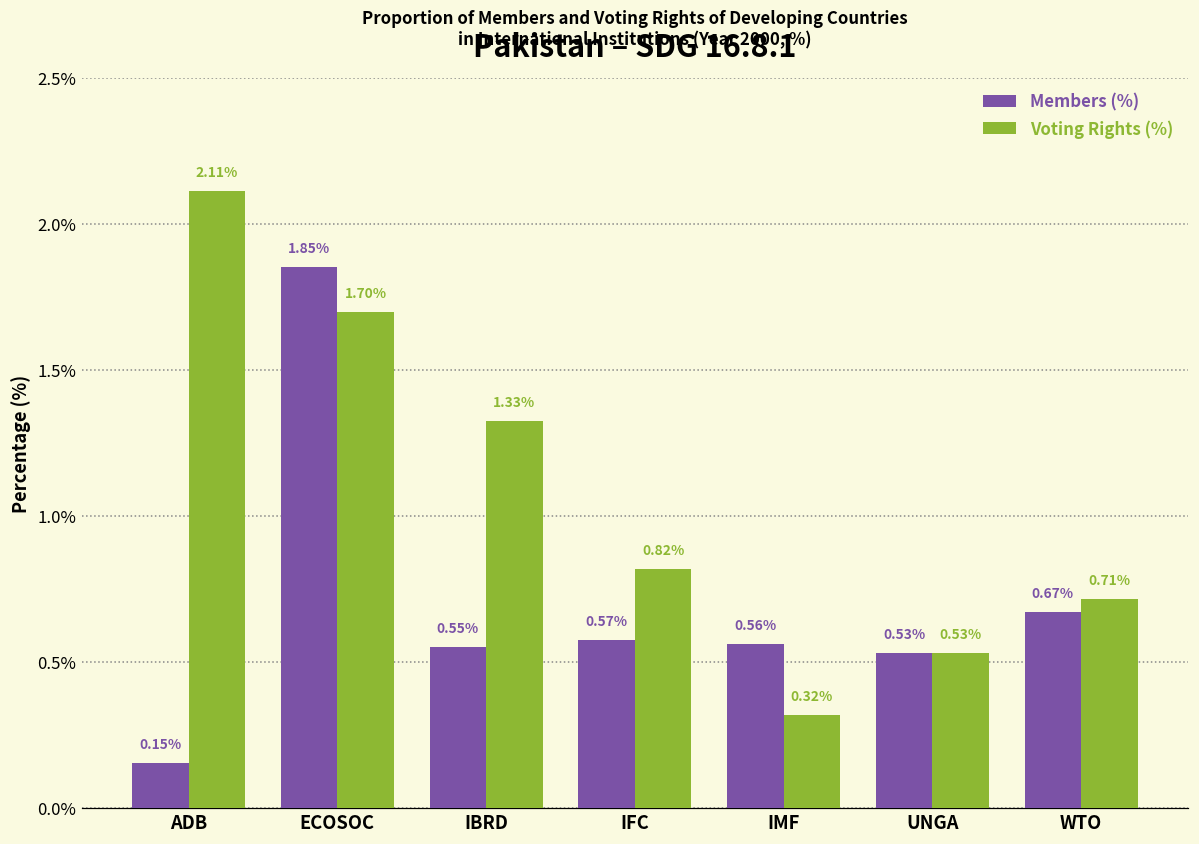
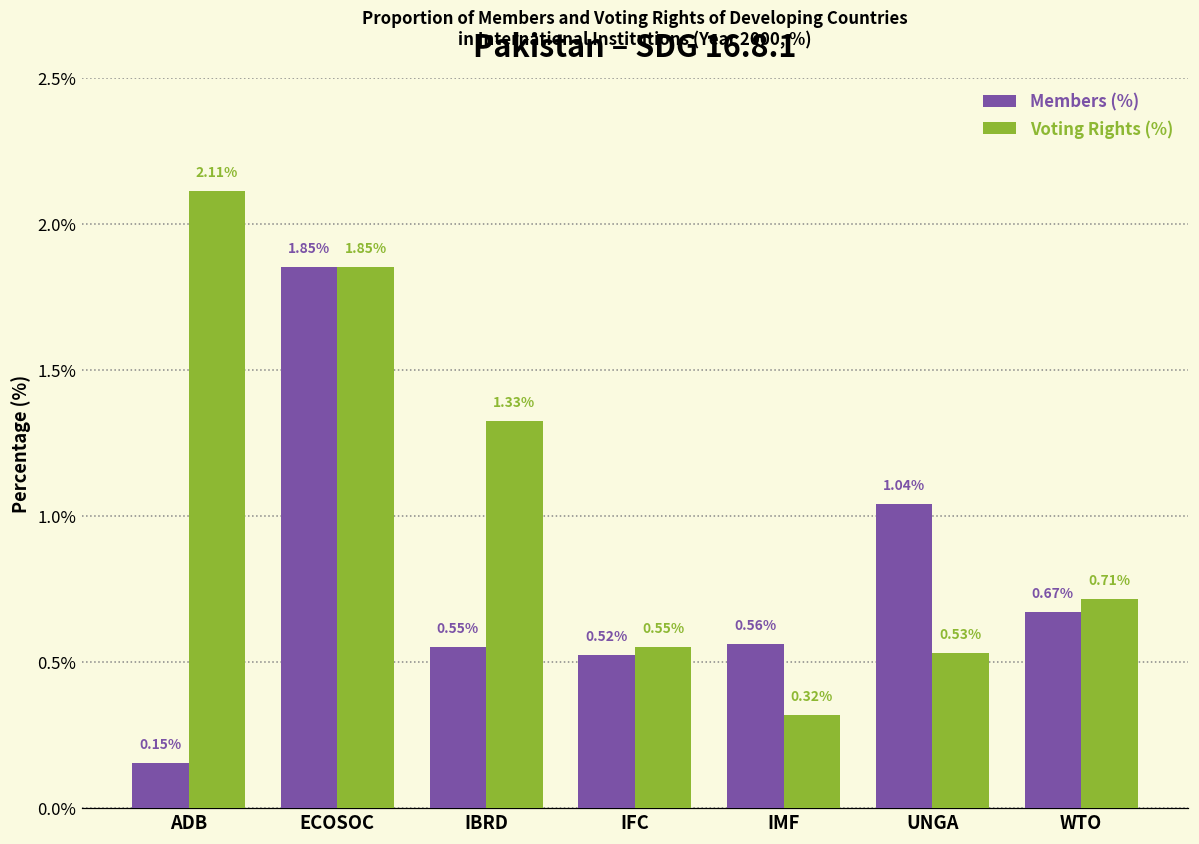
Voting Rights (%), ECOSOC: 1.70% -> 1.85%
Members (%), IFC: 0.57% -> 0.52%
Voting Rights (%), IFC: 0.82% -> 0.55%
Members (%), UNGA: 0.53% -> 1.04%
